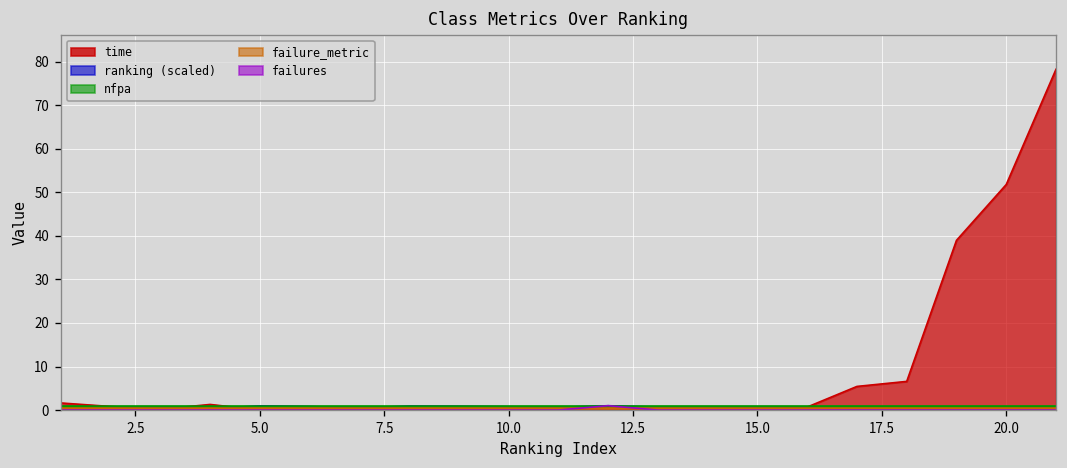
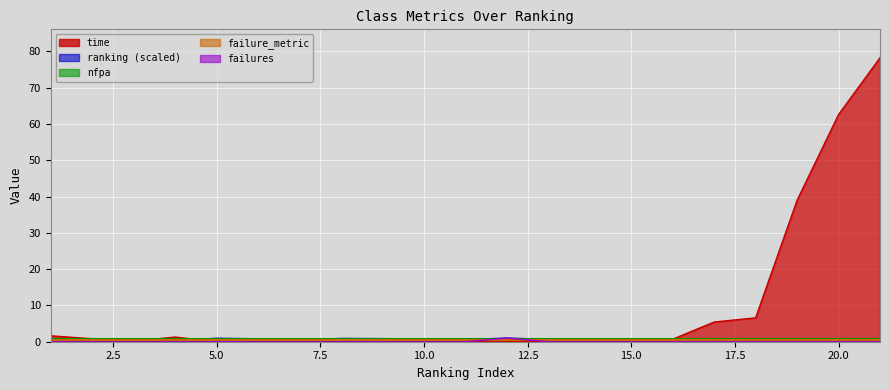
time, 20.0: 52 -> 63
